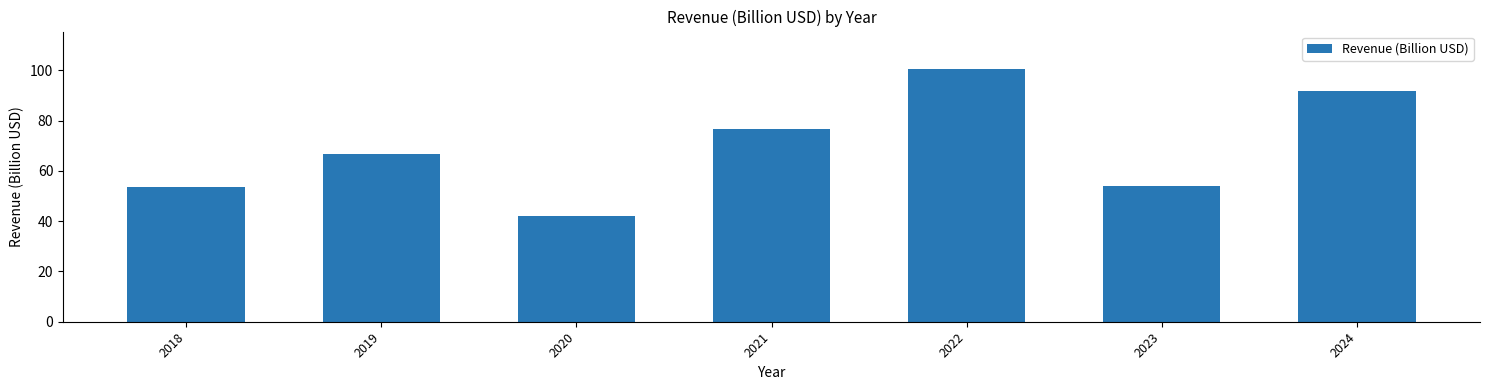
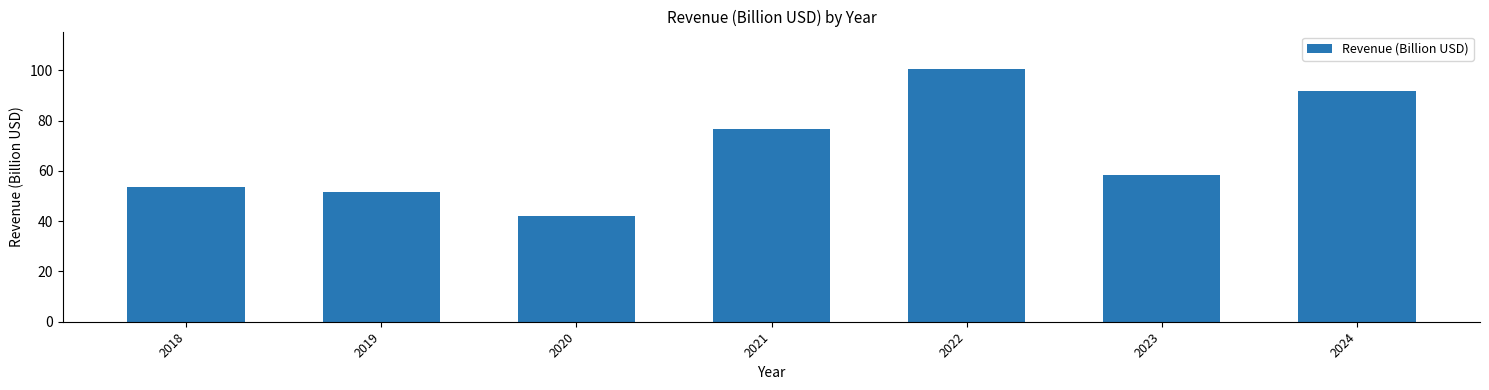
2019: 67 -> 52
2023: 54 -> 59
